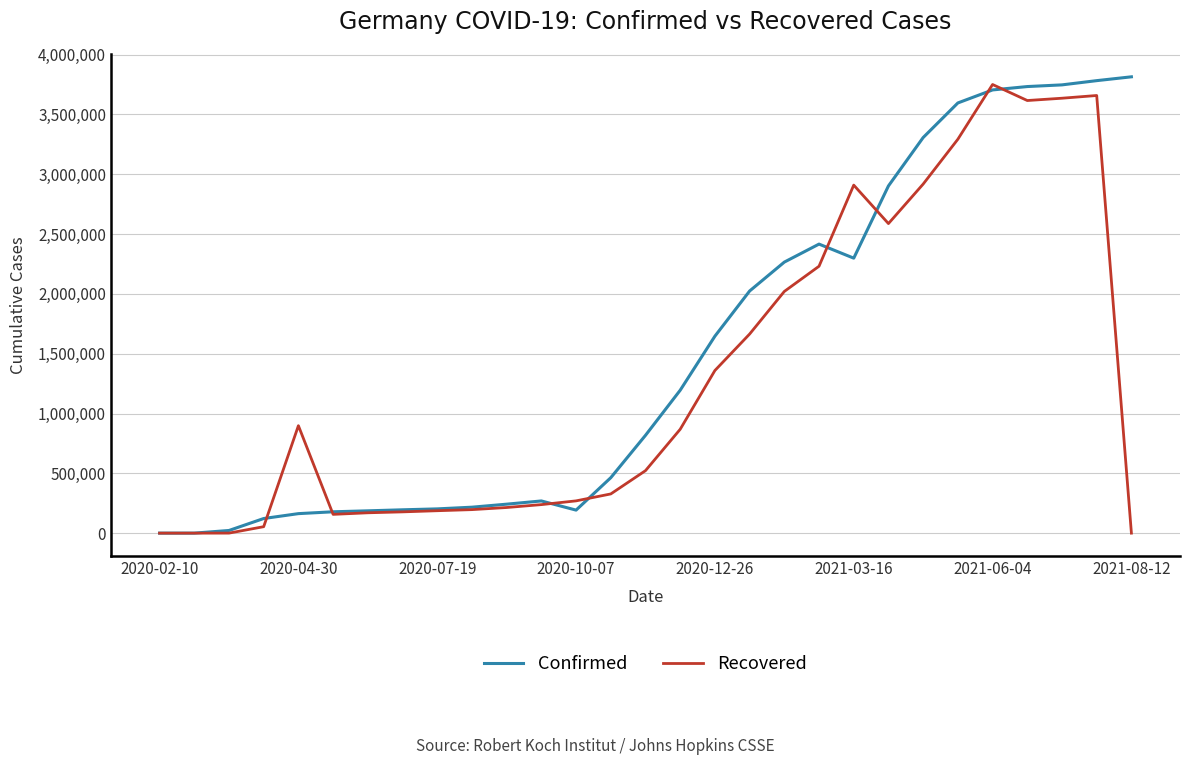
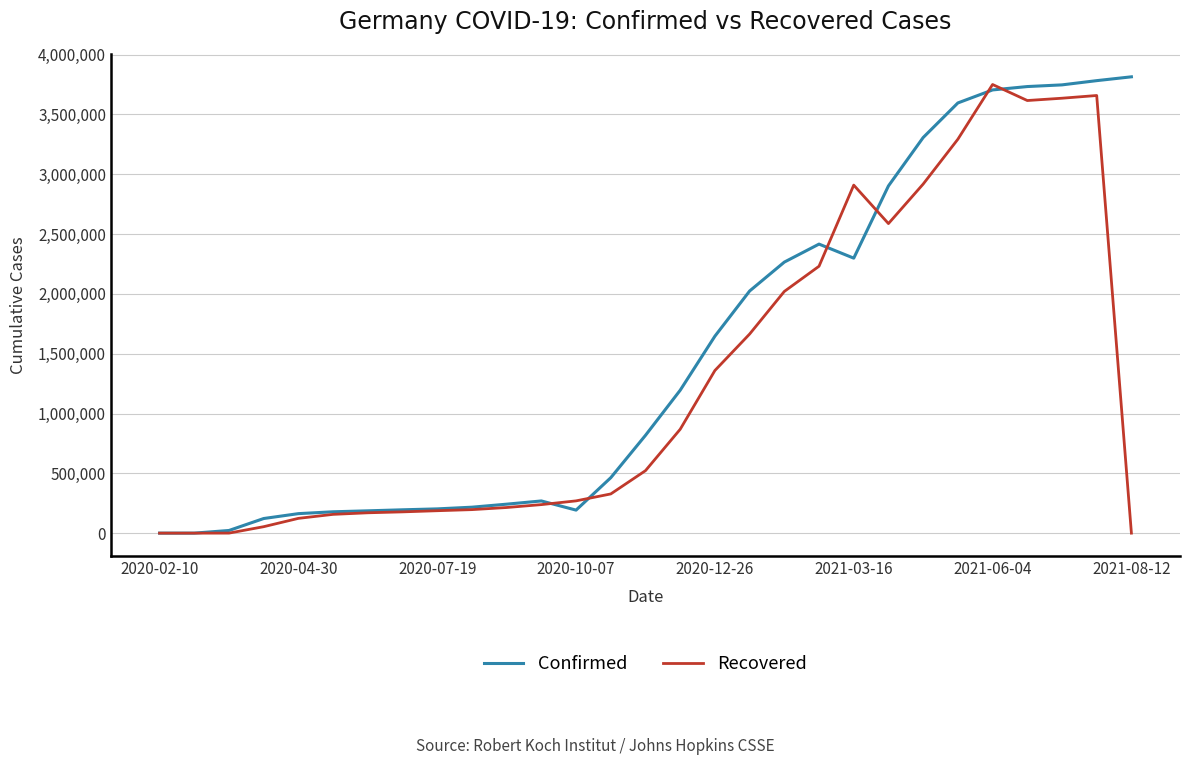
Recovered, 2020-04-30: 900,000 -> 120,000
